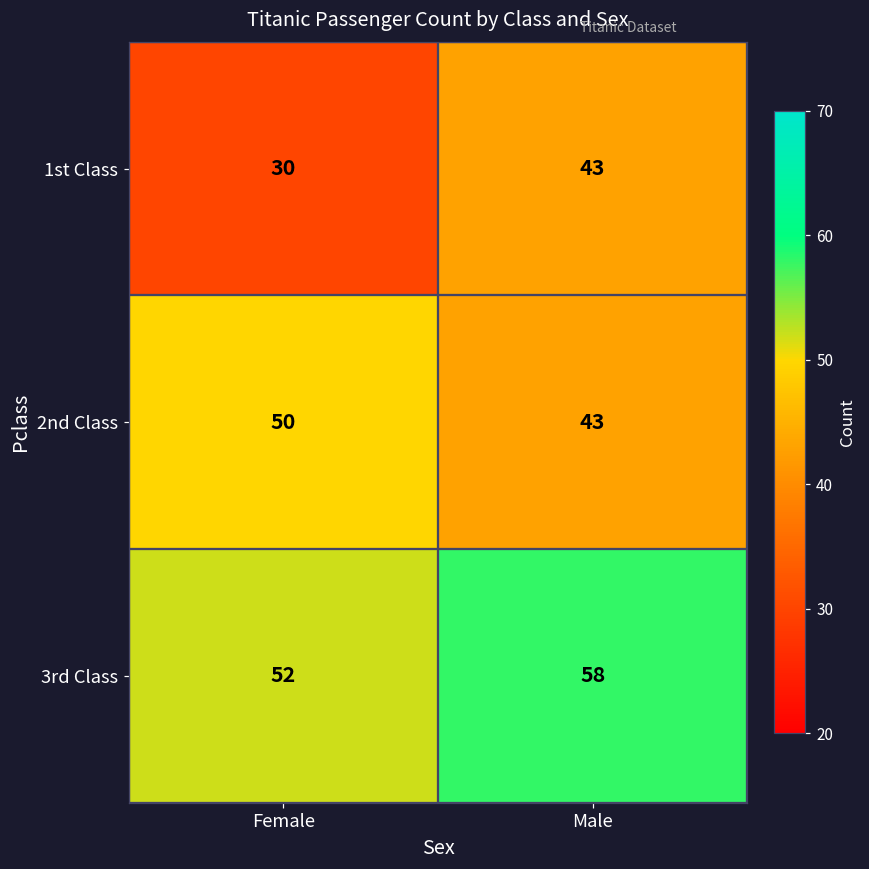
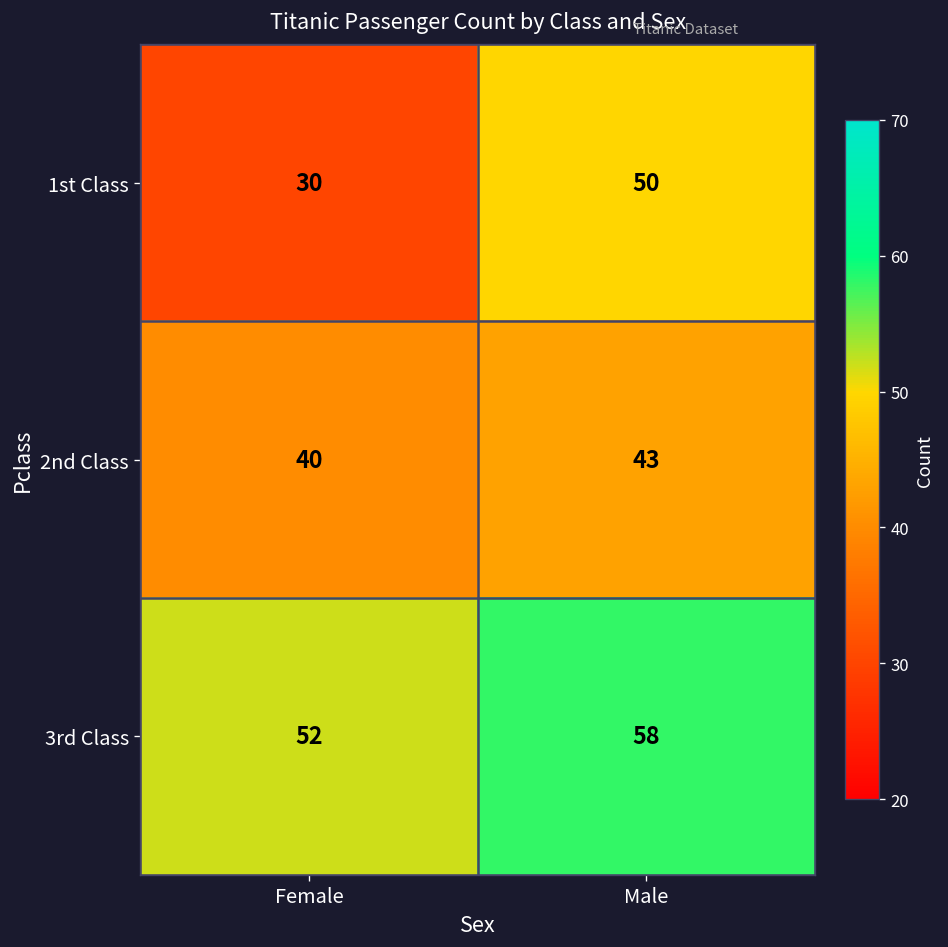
1st Class, Male: 43 -> 50
2nd Class, Female: 50 -> 40
